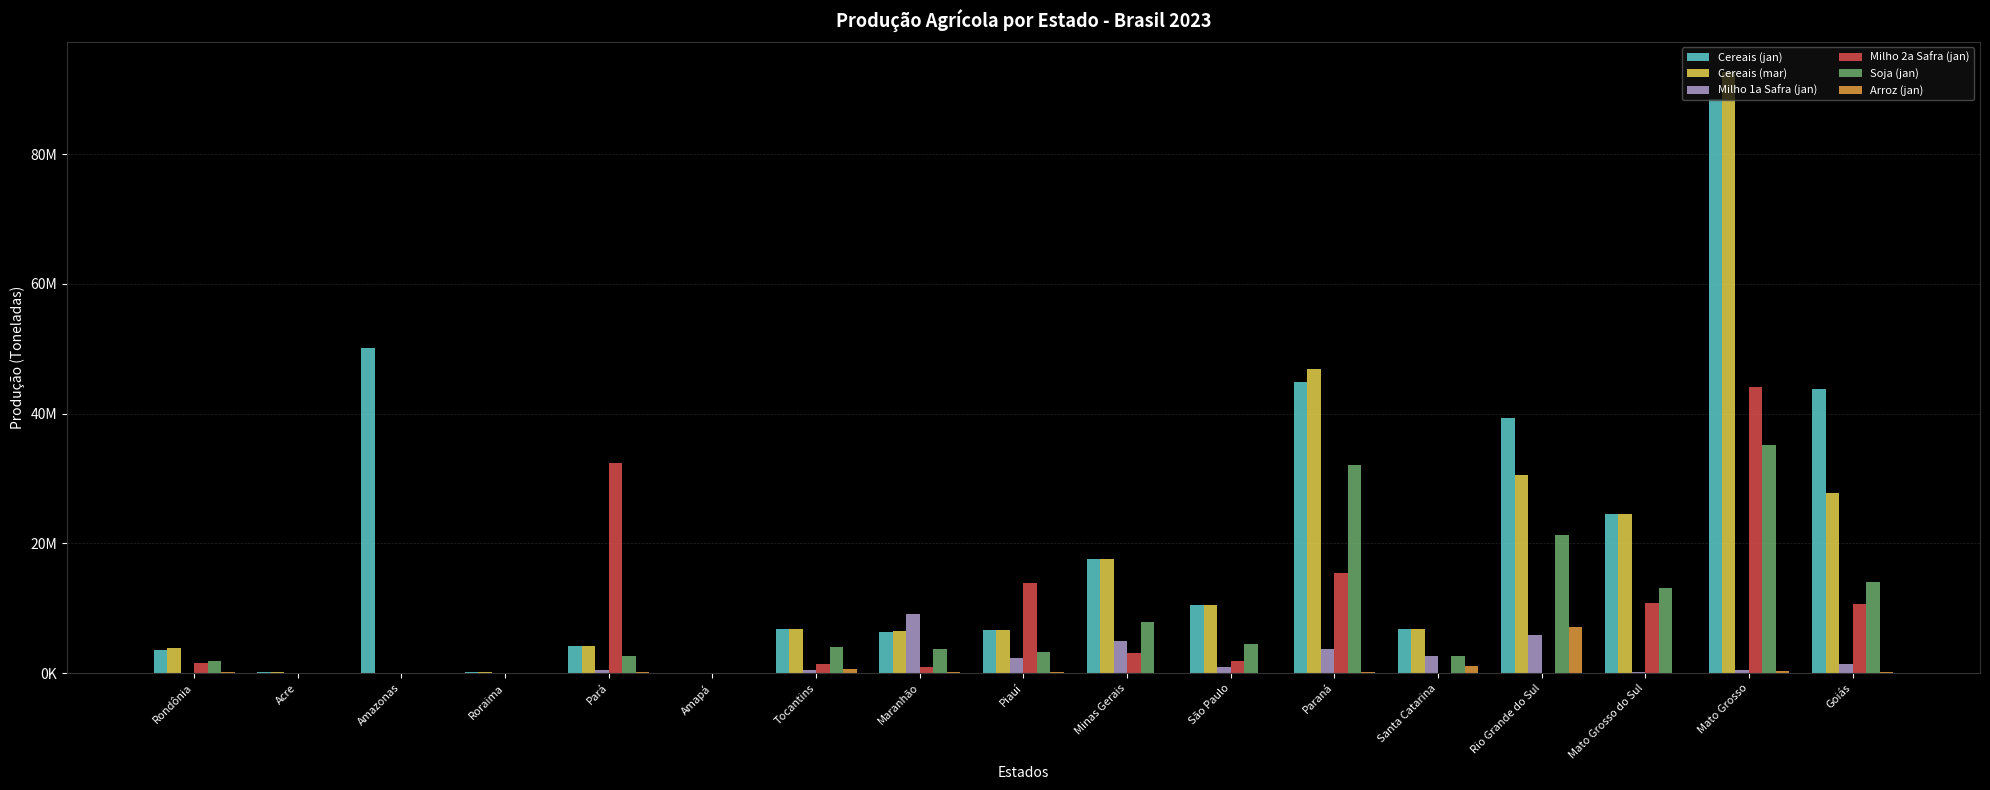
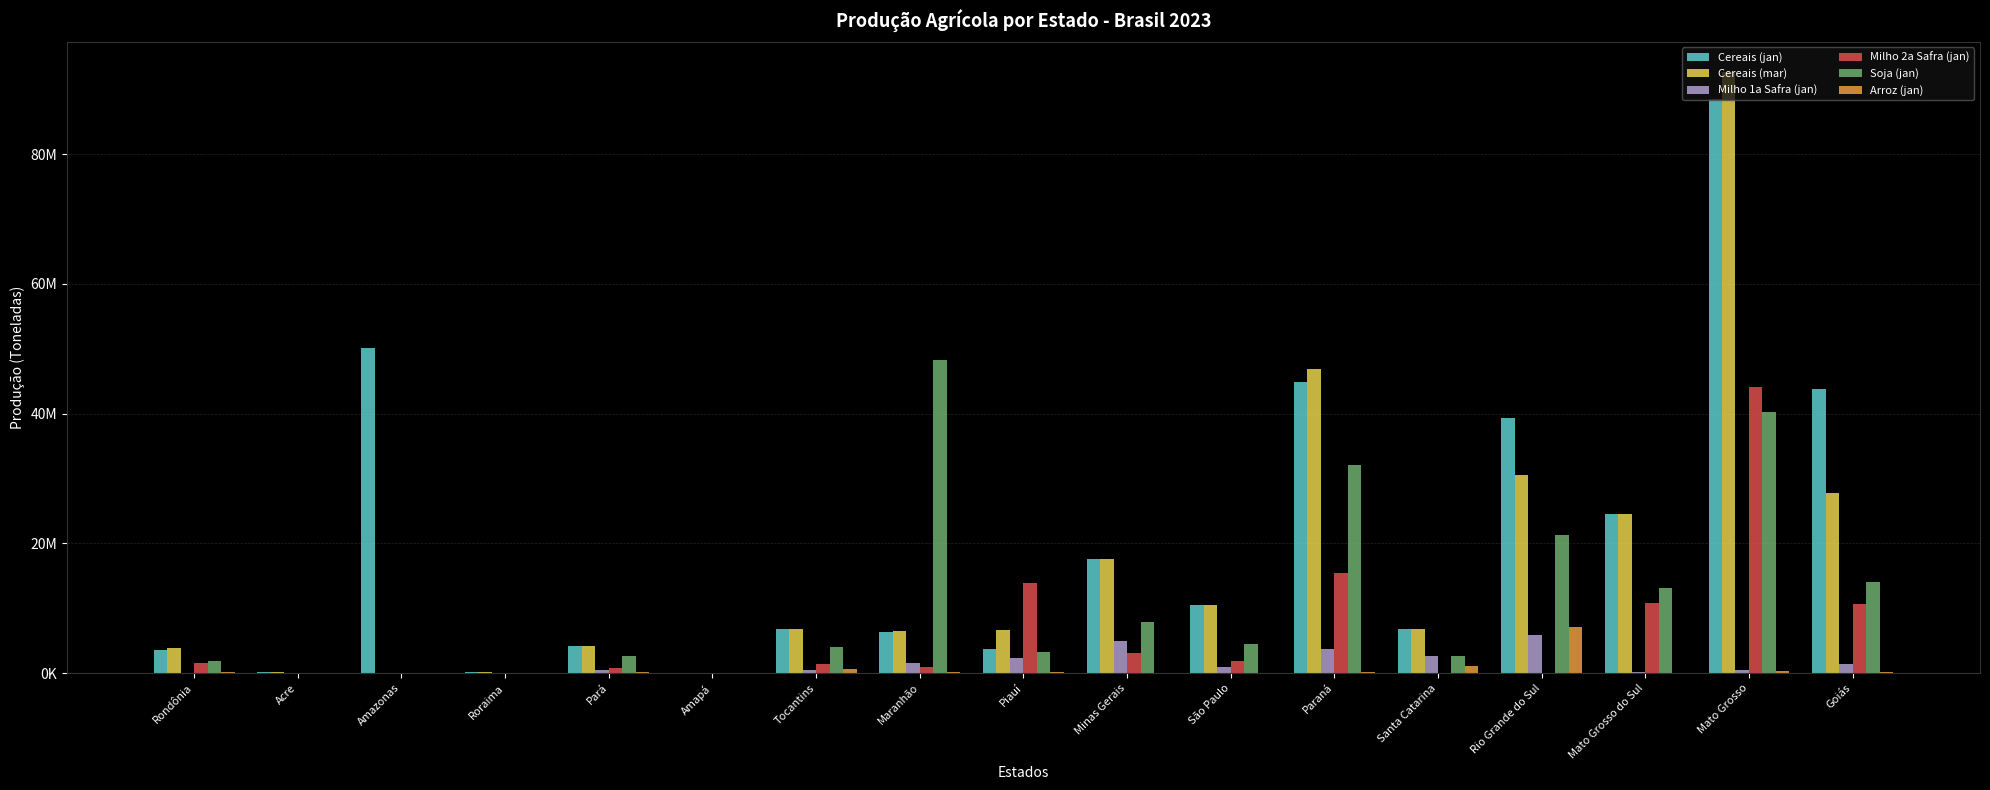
Milho 2a Safra (jan), Pará: 32000000 -> 1000000
Milho 1a Safra (jan), Maranhão: 9000000 -> 2000000
Soja (jan), Maranhão: 4000000 -> 48000000
Cereais (jan), Piauí: 7000000 -> 4000000
Soja (jan), Mato Grosso: 35000000 -> 40000000
